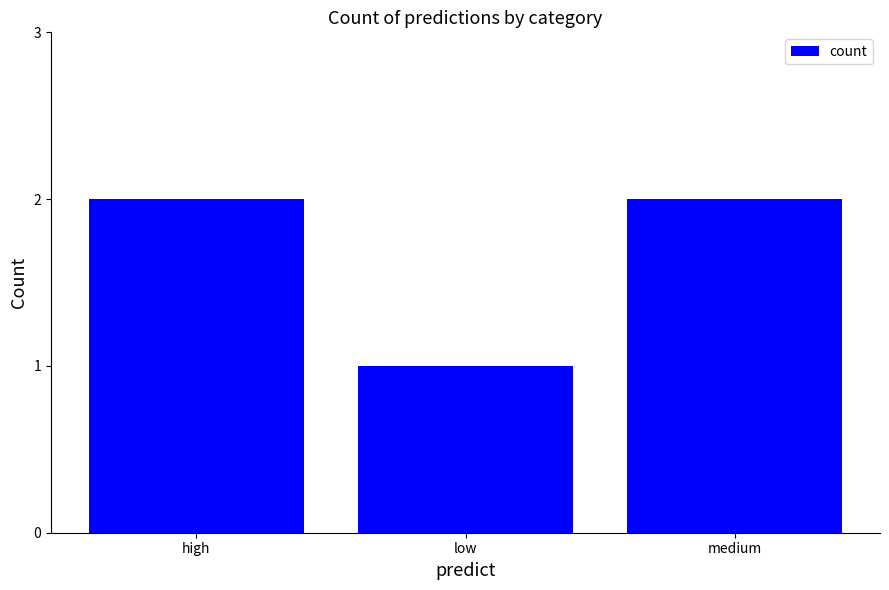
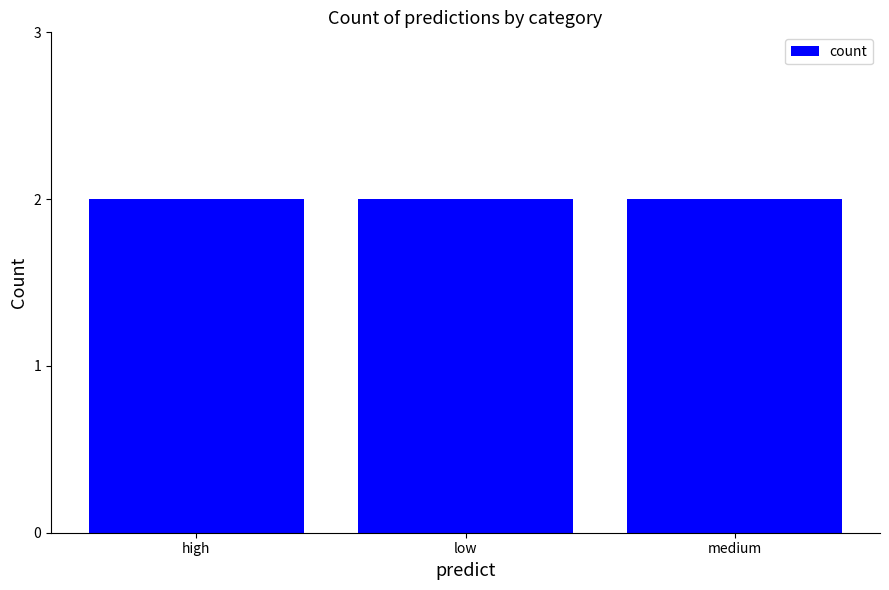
low: 1 -> 2
